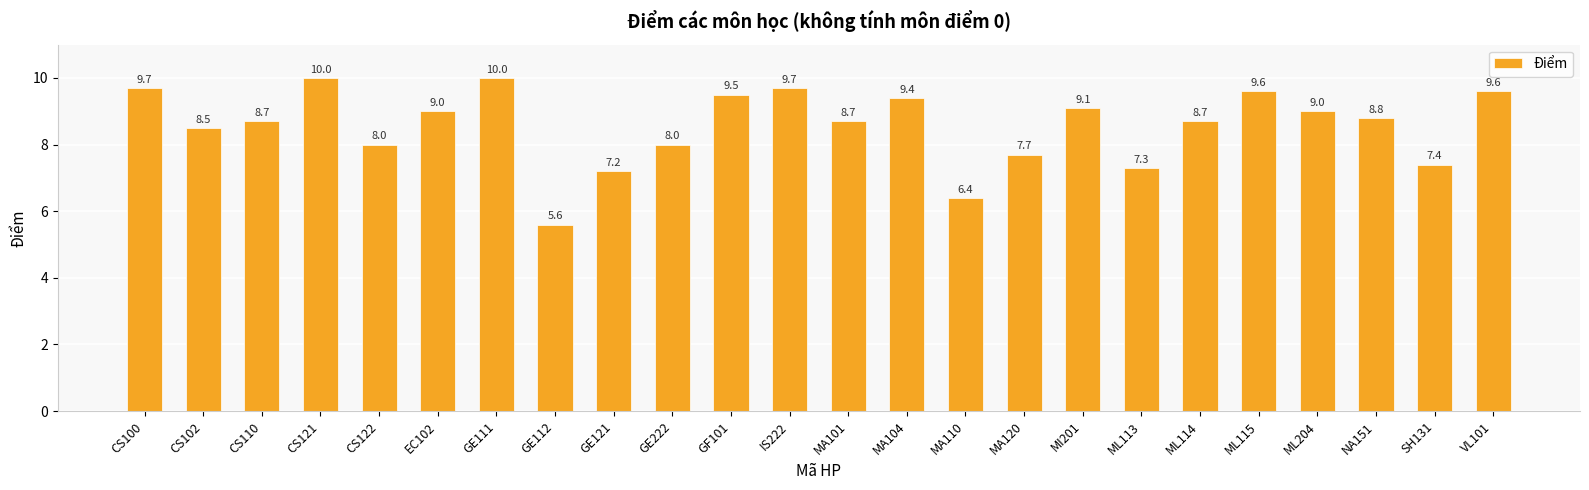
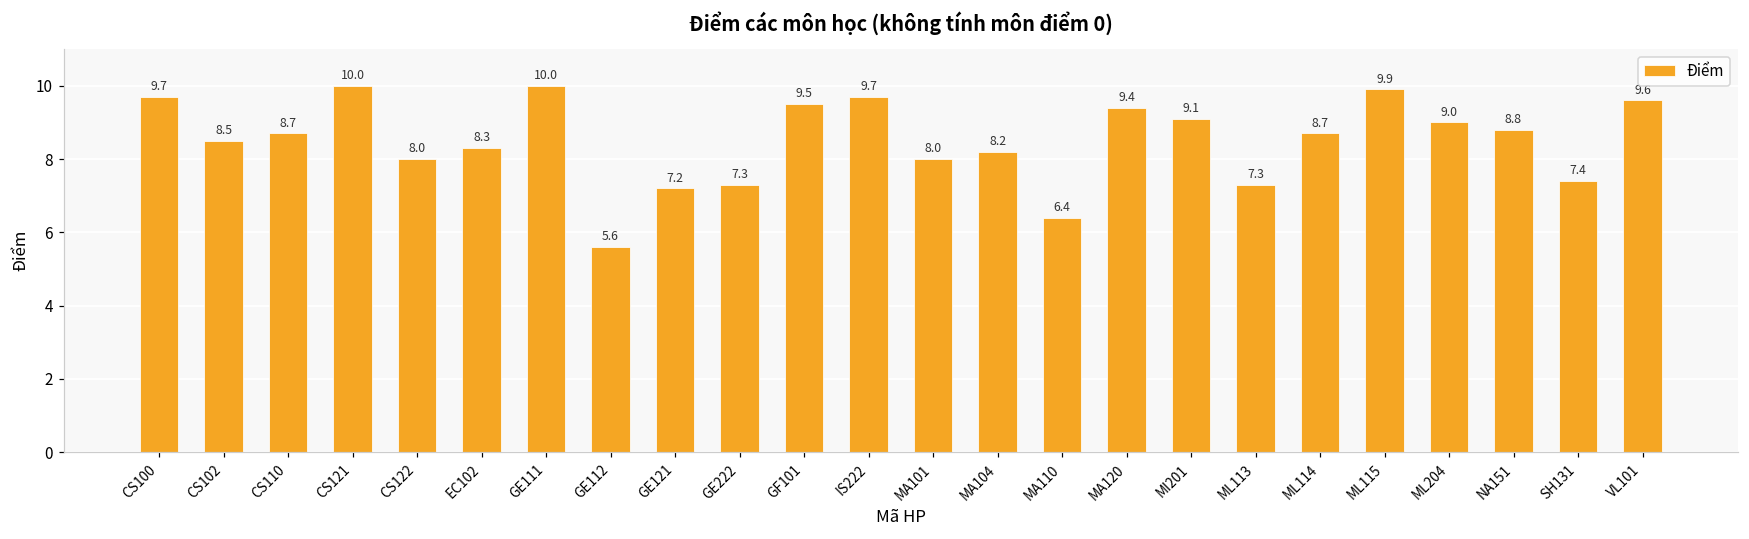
EC102: 9.0 -> 8.3
GE222: 8.0 -> 7.3
MA101: 8.7 -> 8.0
MA104: 9.4 -> 8.2
MA120: 7.7 -> 9.4
ML115: 9.6 -> 9.9
